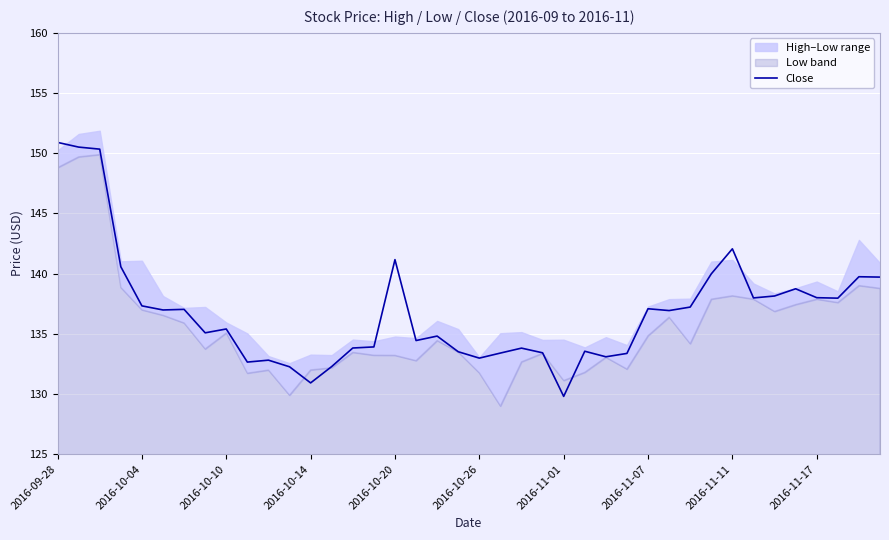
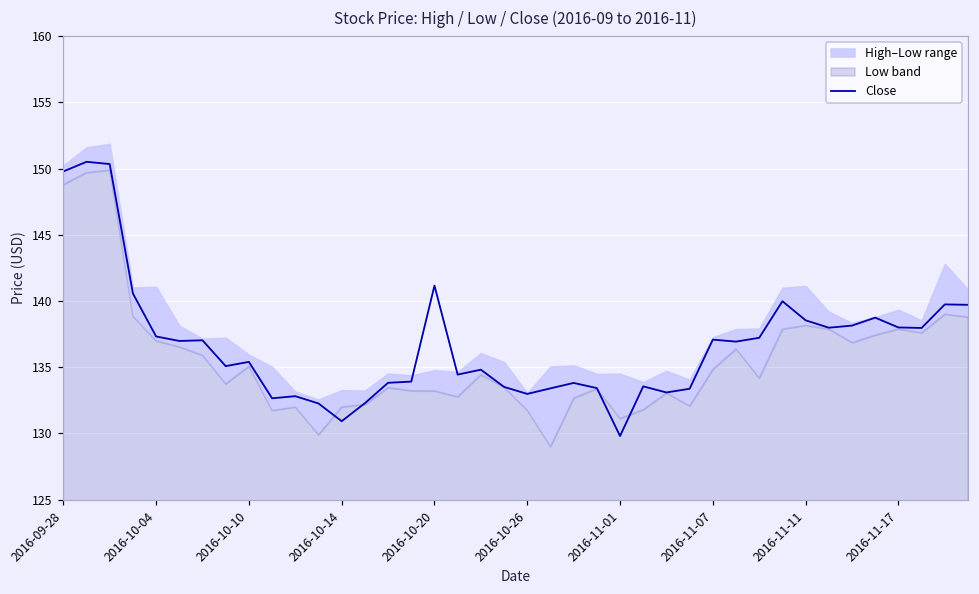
Close, 2016-09-28: 150.9 -> 149.8
Close, 2016-11-11: 142.1 -> 138.5
